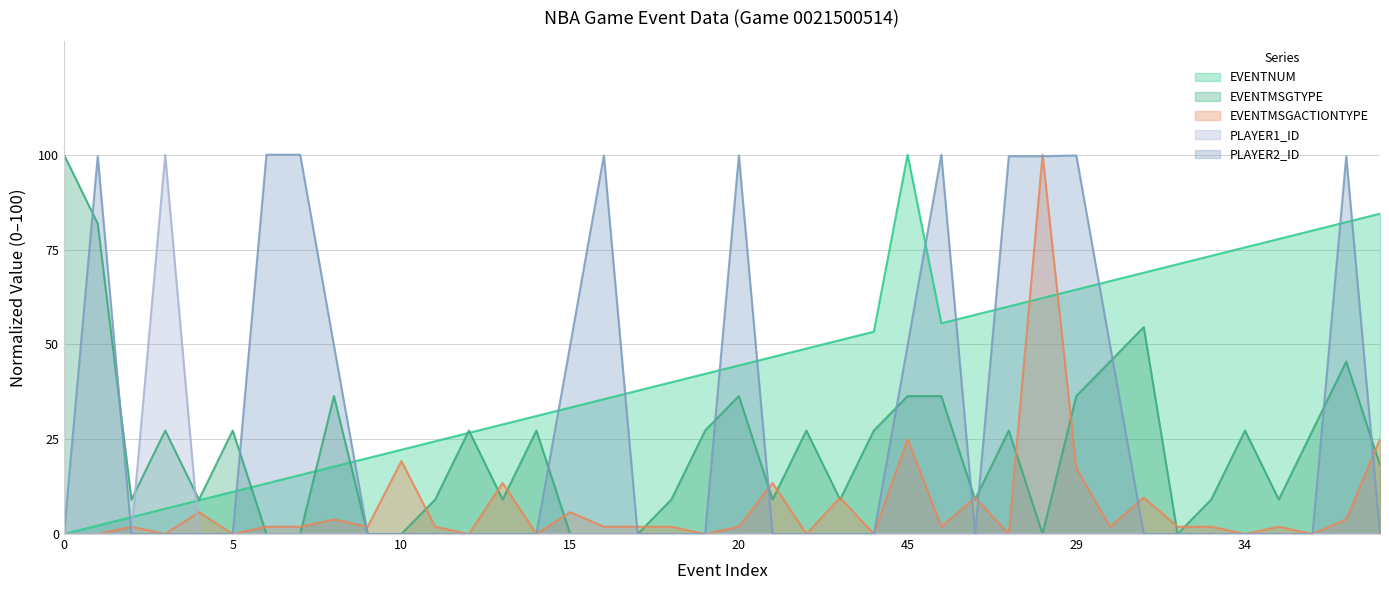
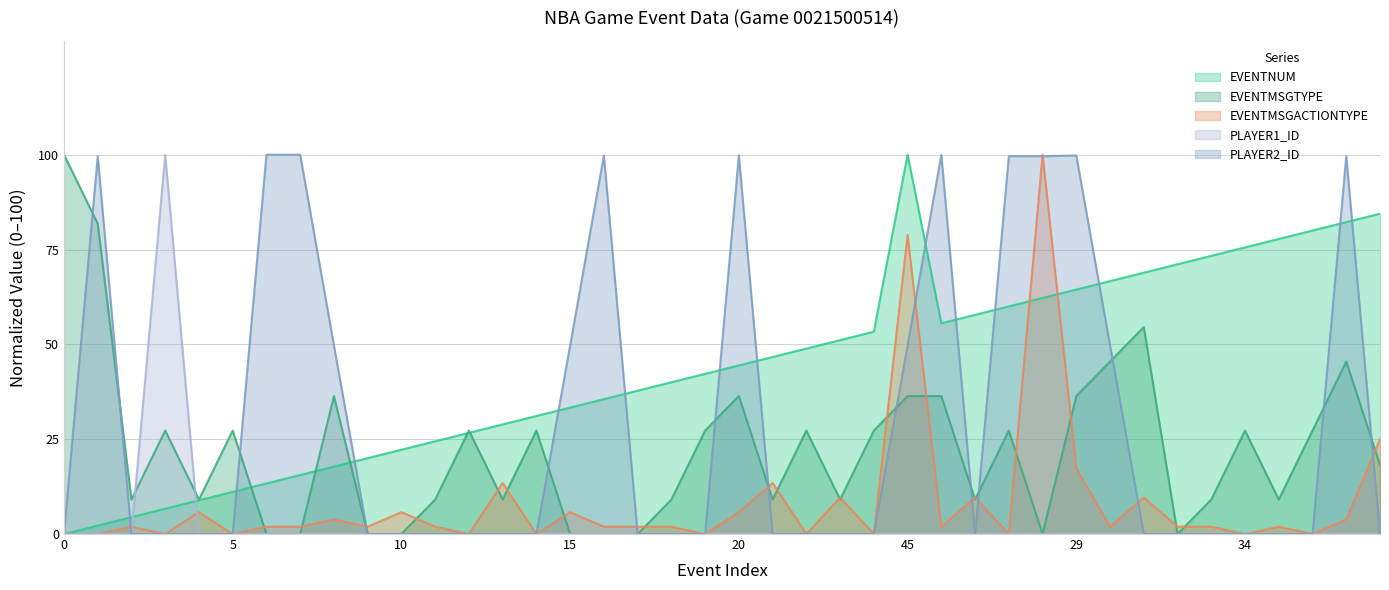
EVENTMSGACTIONTYPE, 10: 19 -> 6
EVENTMSGACTIONTYPE, 20: 2 -> 6
EVENTMSGACTIONTYPE, 45: 25 -> 79
